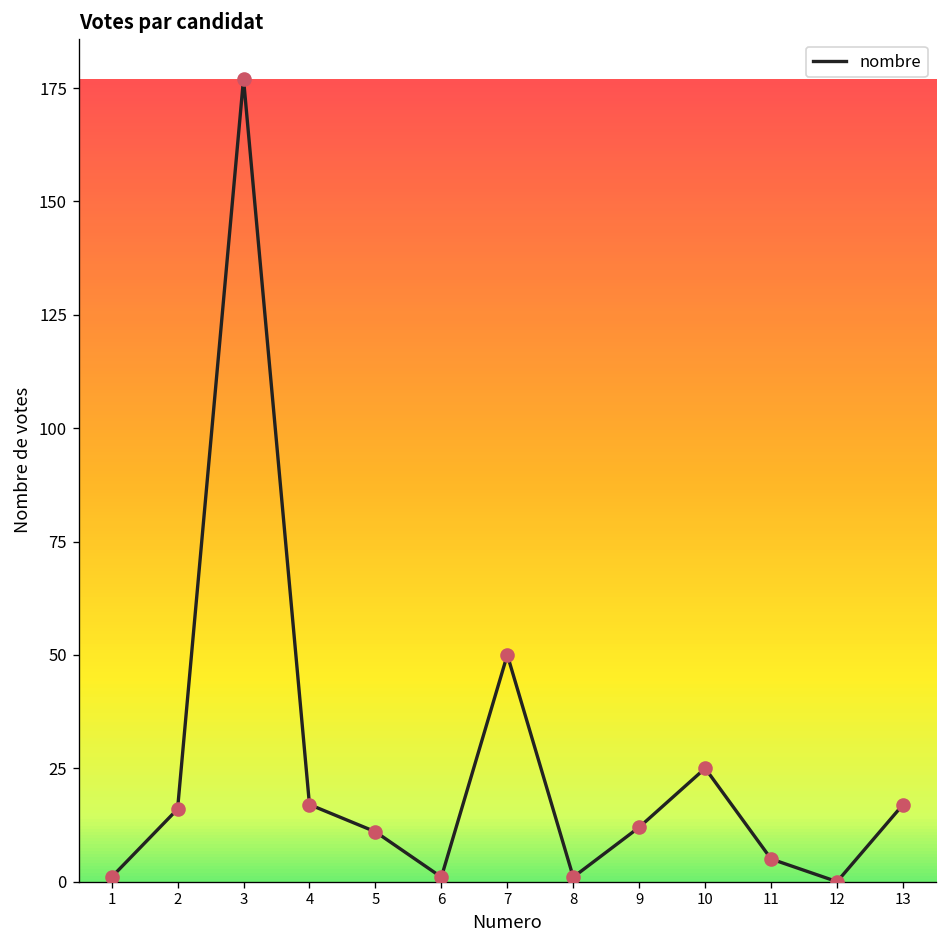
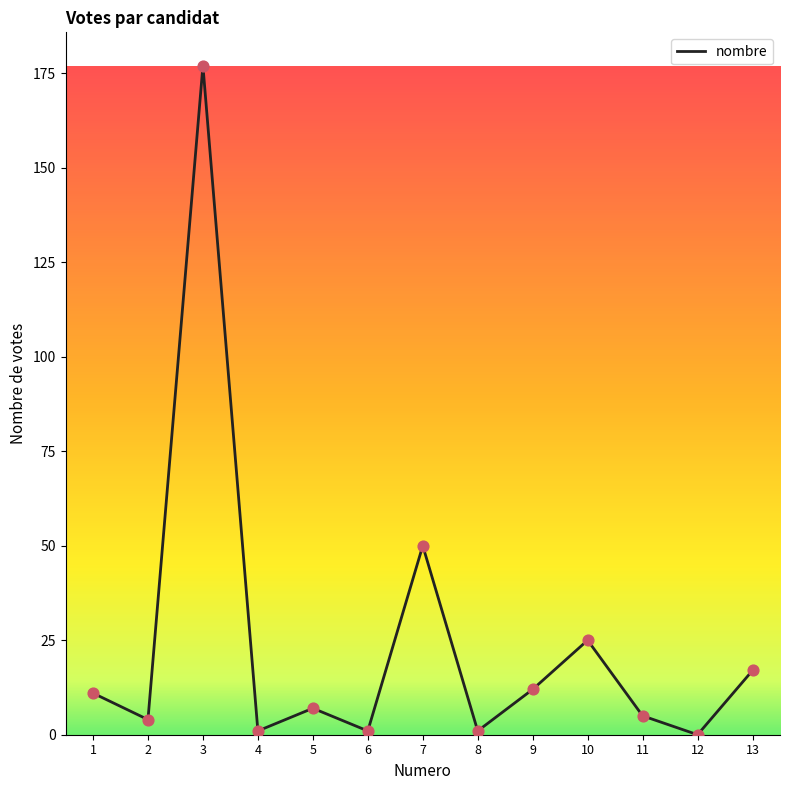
1: 1 -> 11
2: 16 -> 4
4: 17 -> 1
5: 11 -> 7
